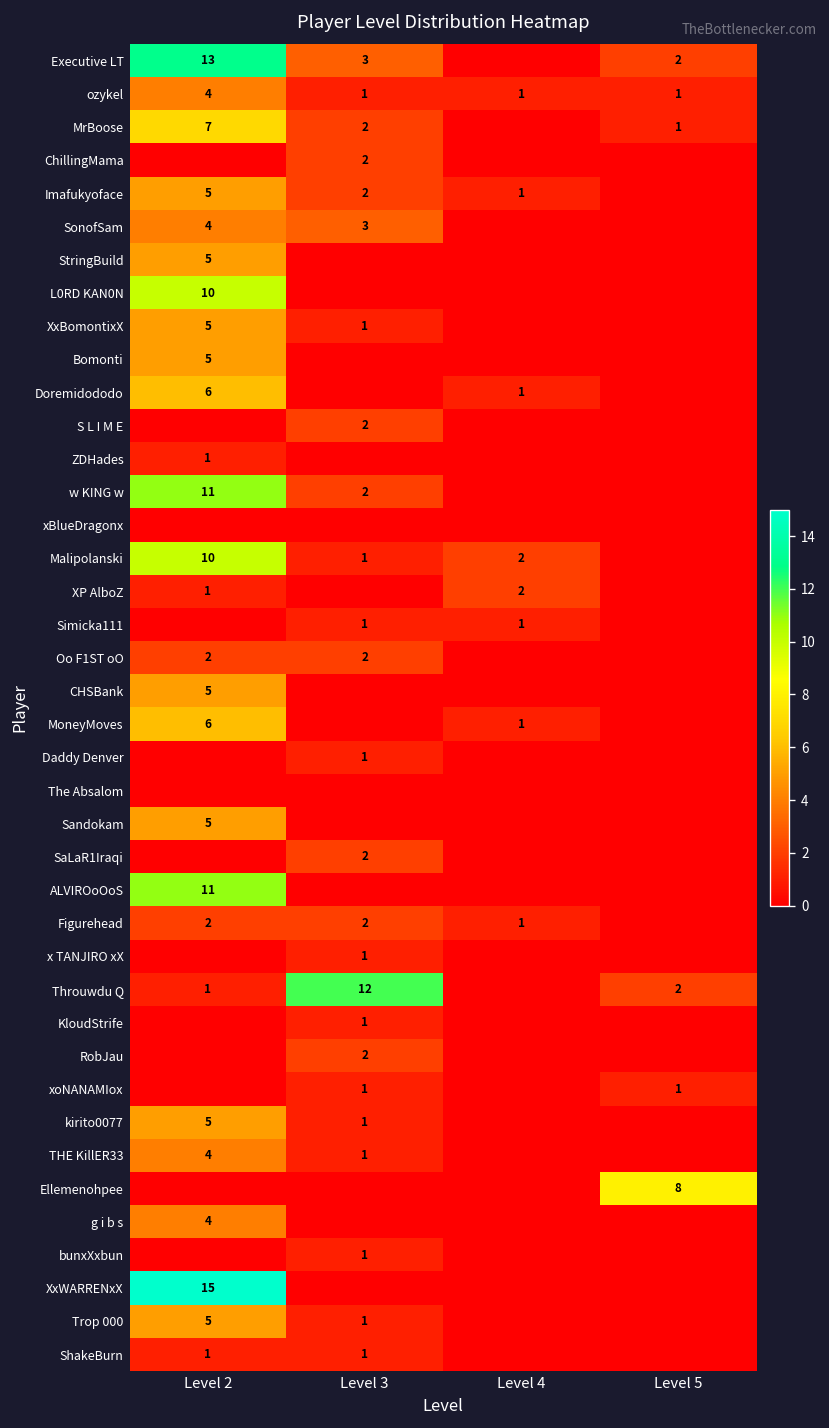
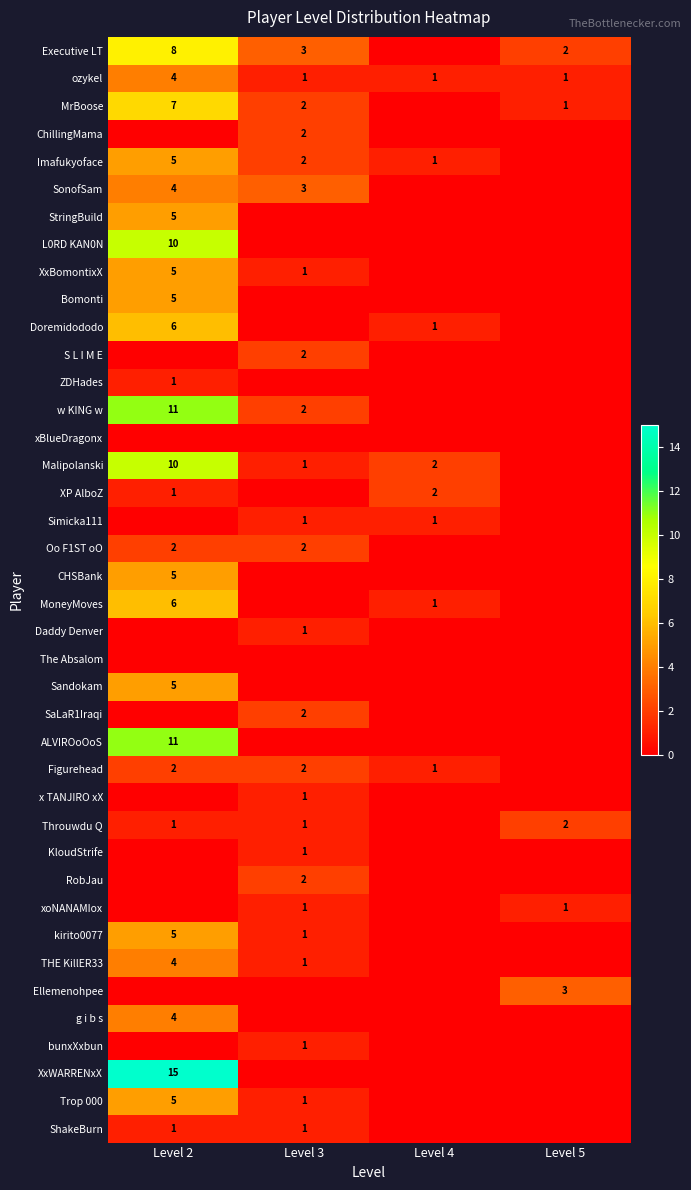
Executive LT, Level 2: 13 -> 8
Throuwdu Q, Level 3: 12 -> 1
Ellemenohpee, Level 5: 8 -> 3
